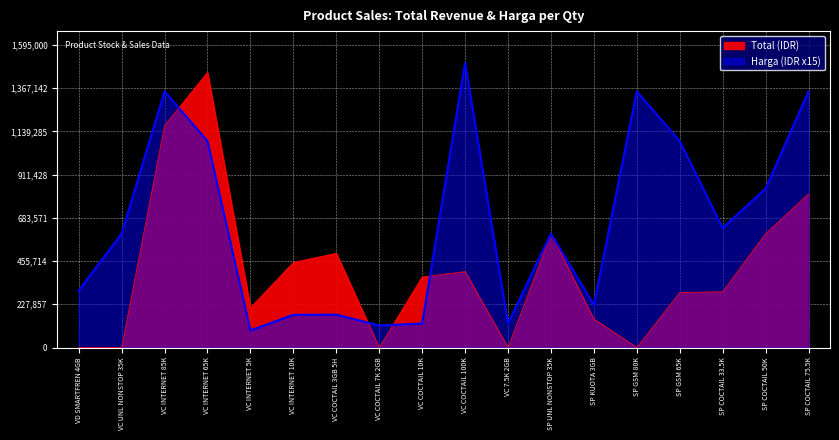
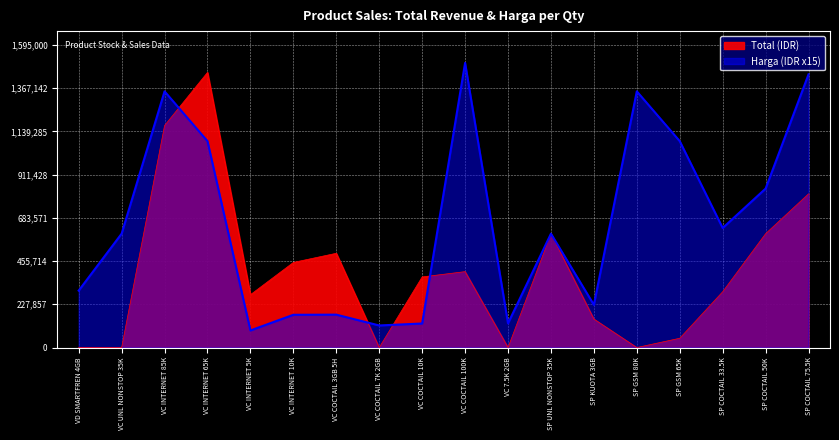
Total (IDR), VC INTERNET 5K: 210,000 -> 280,000
Total (IDR), SP GSM 65K: 290,000 -> 50,000
Harga (IDR x15), SP COCTAIL 75.5K: 1,350,000 -> 1,440,000
